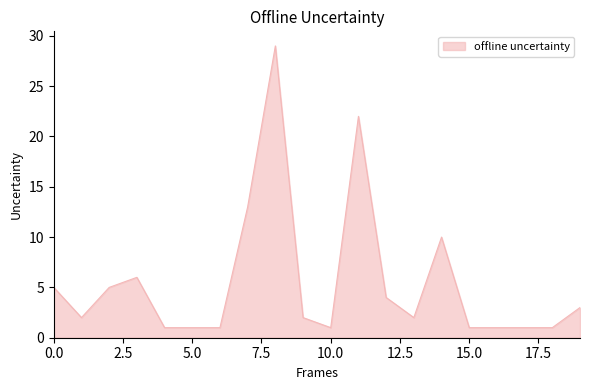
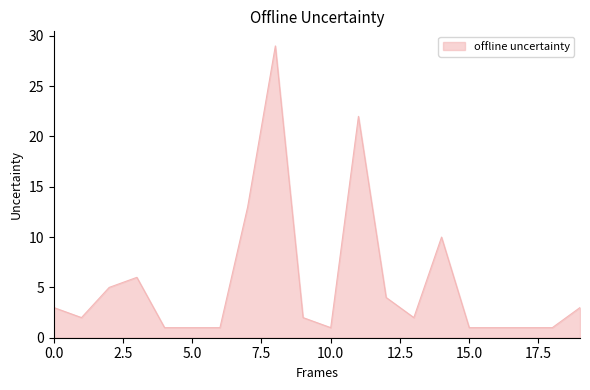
0.0: 5 -> 3
